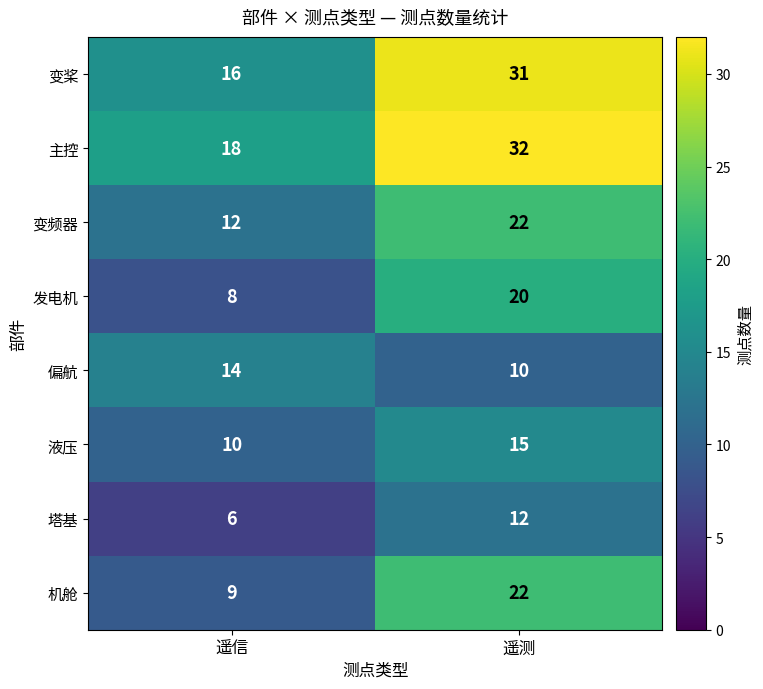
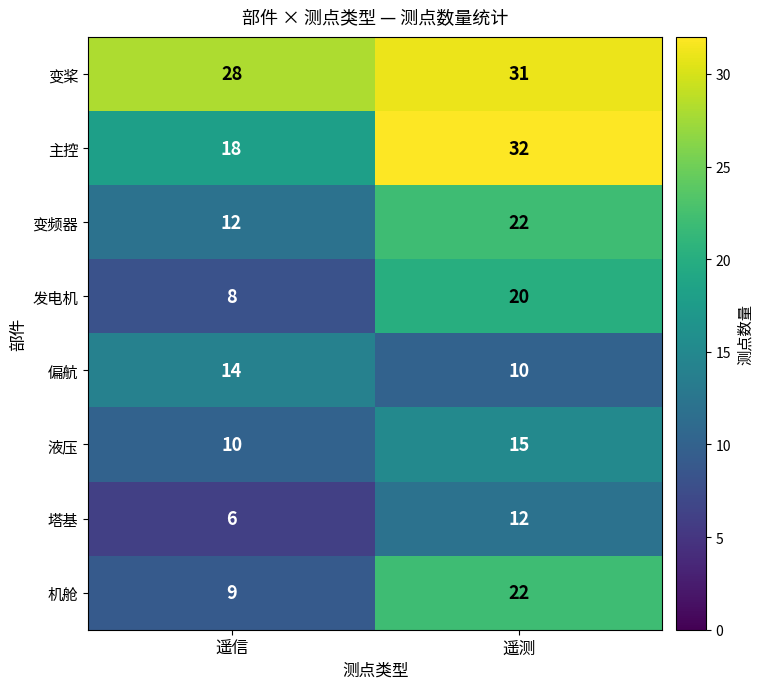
变桨, 遥信: 16 -> 28
